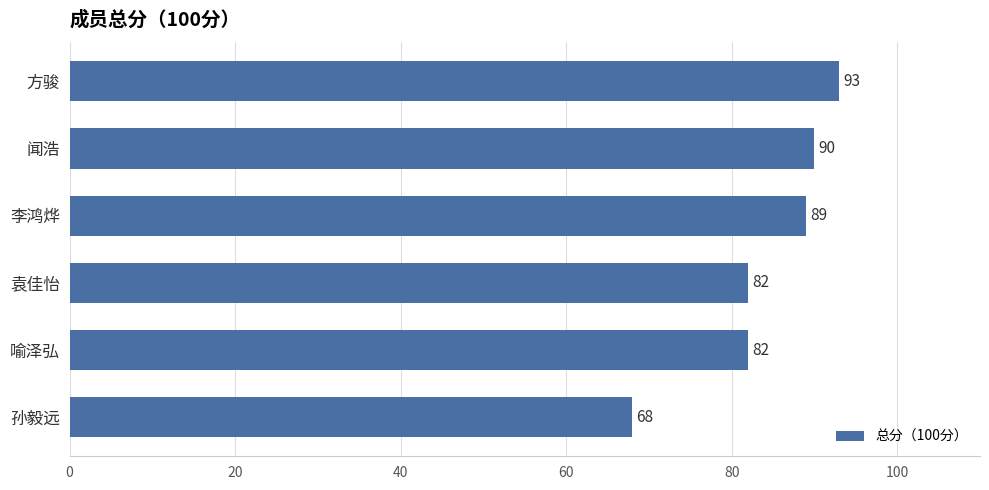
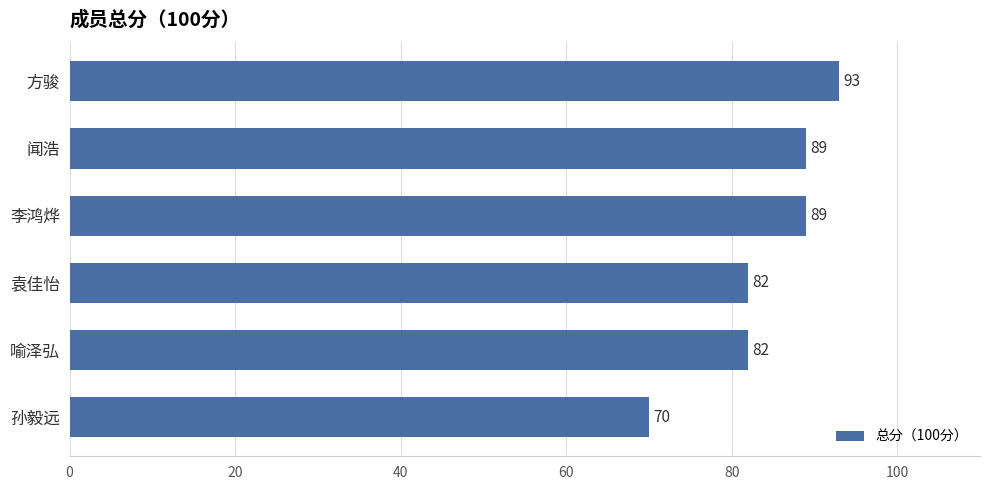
闻浩: 90 -> 89
孙毅远: 68 -> 70
